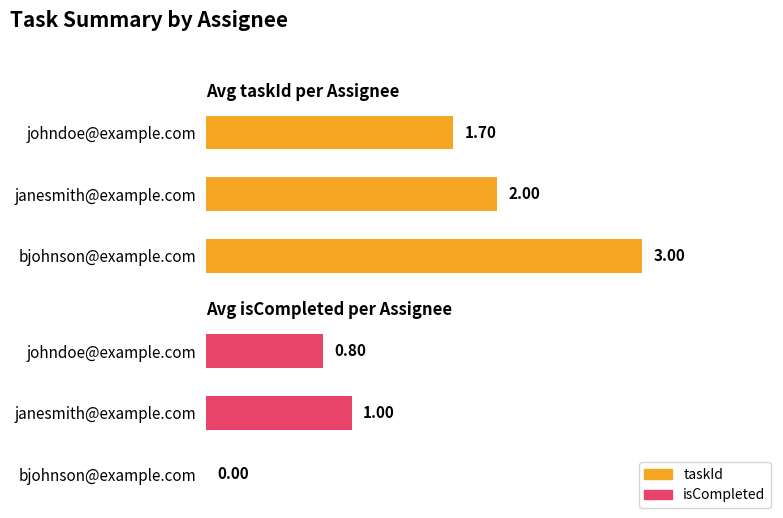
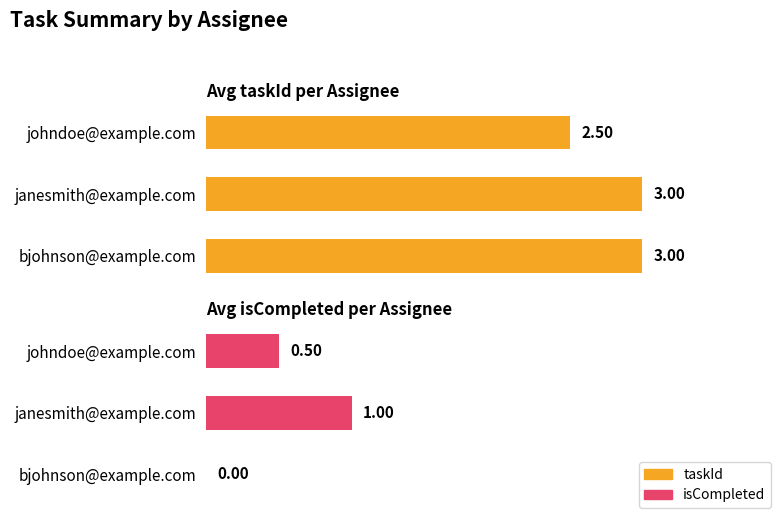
Avg taskId per Assignee, johndoe@example.com: 1.70 -> 2.50
Avg taskId per Assignee, janesmith@example.com: 2.00 -> 3.00
Avg isCompleted per Assignee, johndoe@example.com: 0.80 -> 0.50
